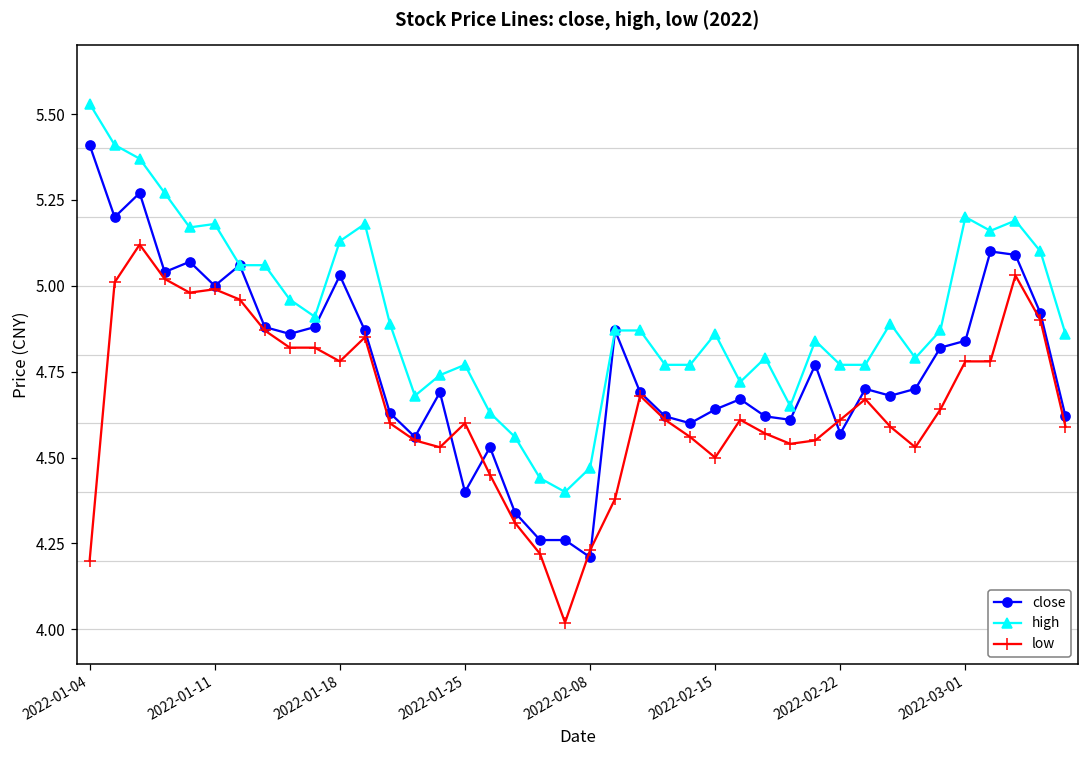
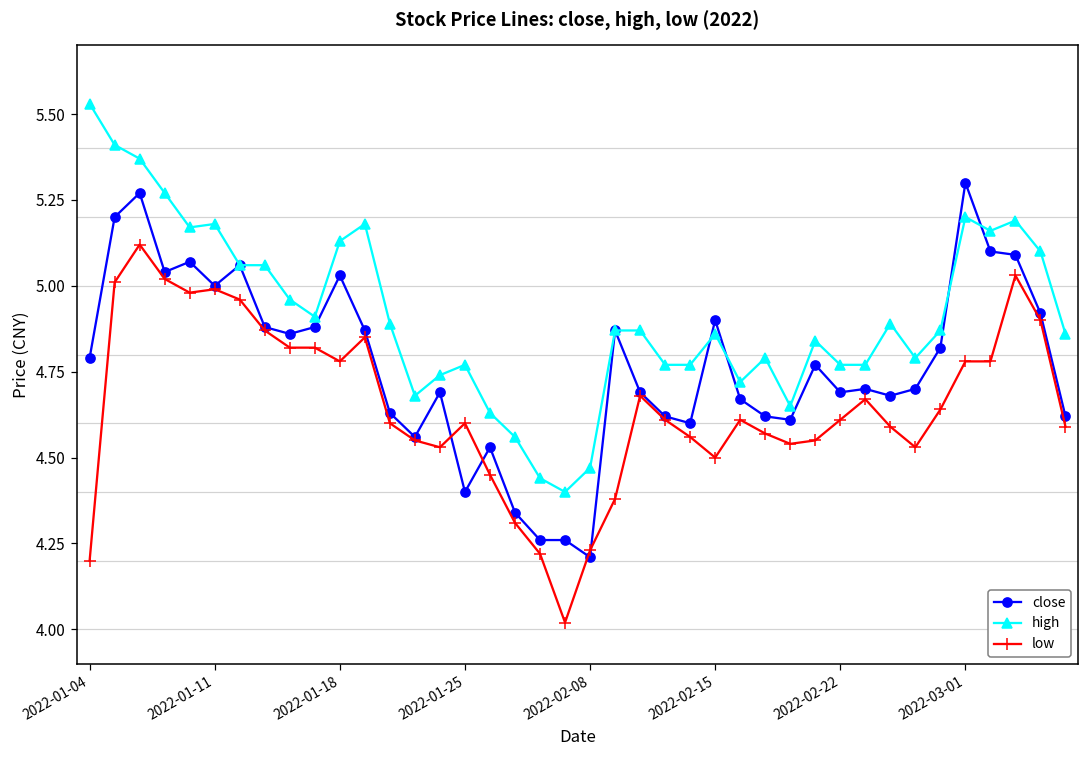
close, 2022-01-04: 5.41 -> 4.79
close, 2022-02-15: 4.64 -> 4.90
close, 2022-02-22: 4.57 -> 4.69
close, 2022-03-01: 4.84 -> 5.30
